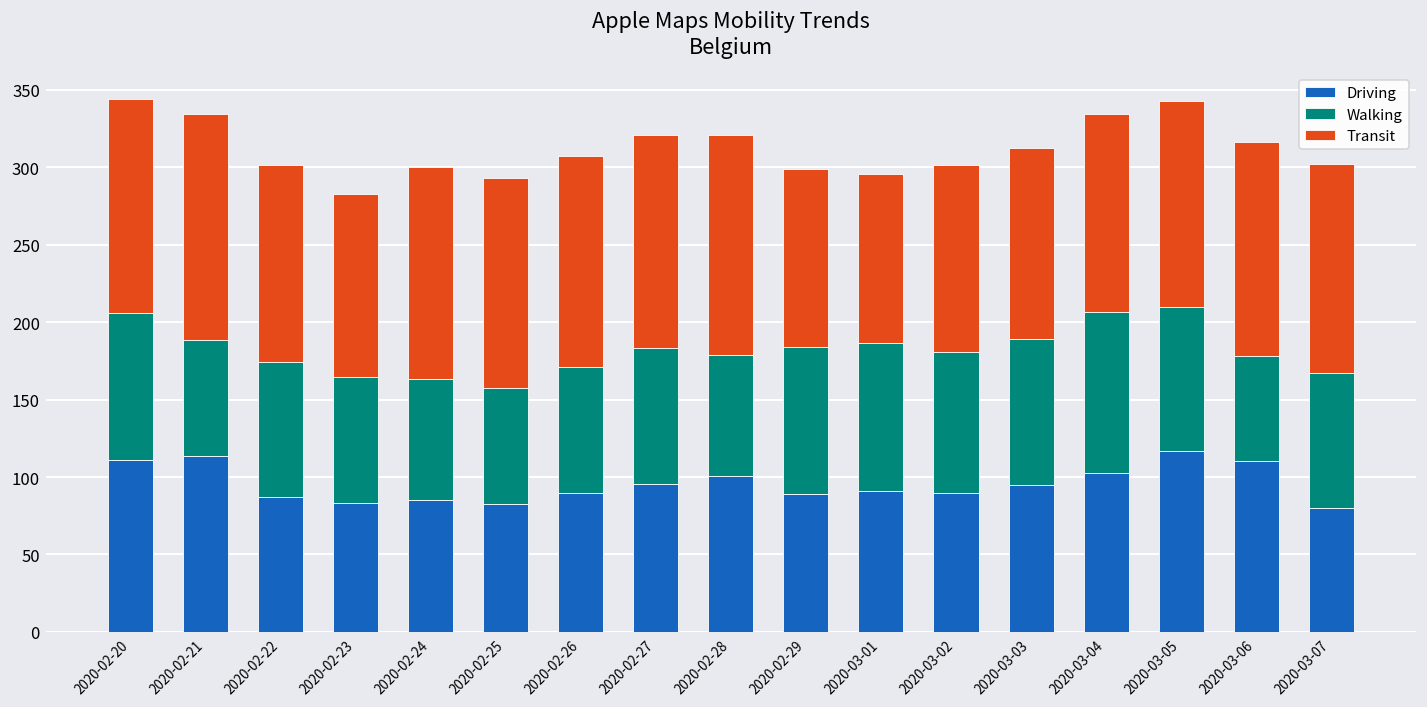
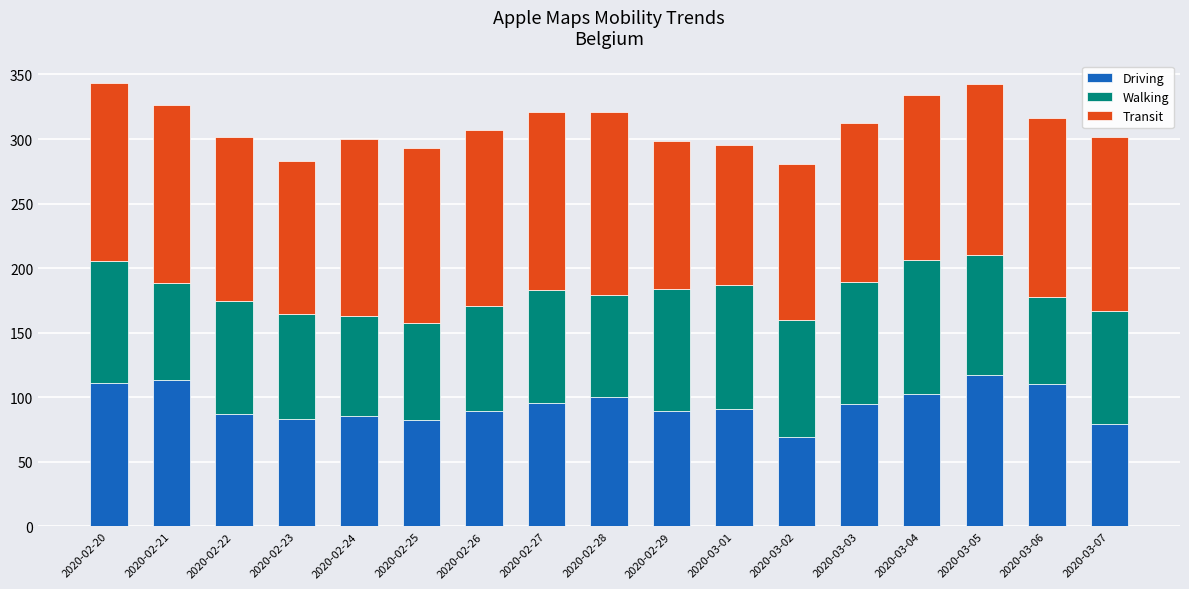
Transit, 2020-02-21: 146 -> 138
Driving, 2020-03-02: 90 -> 69
